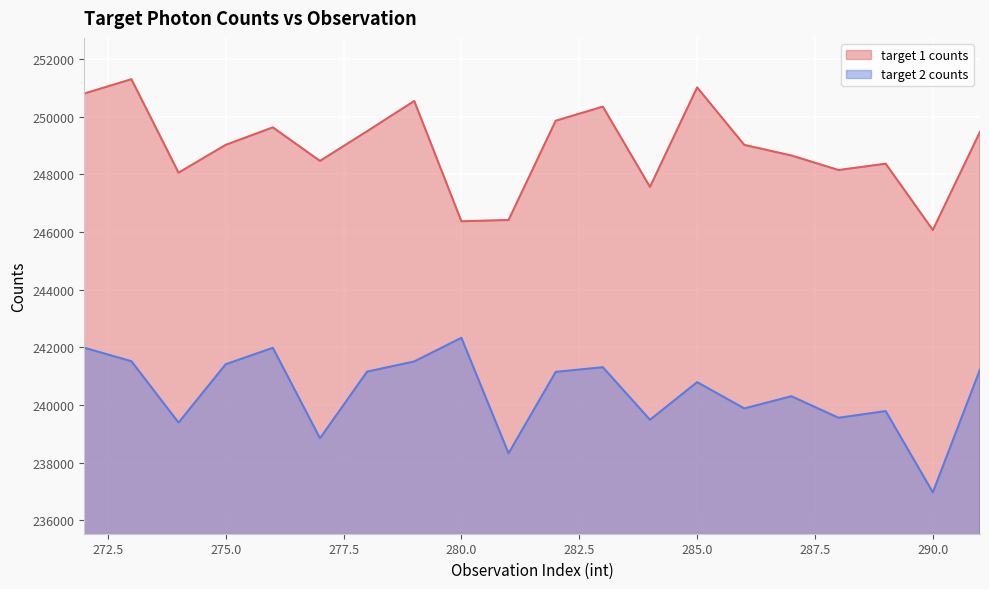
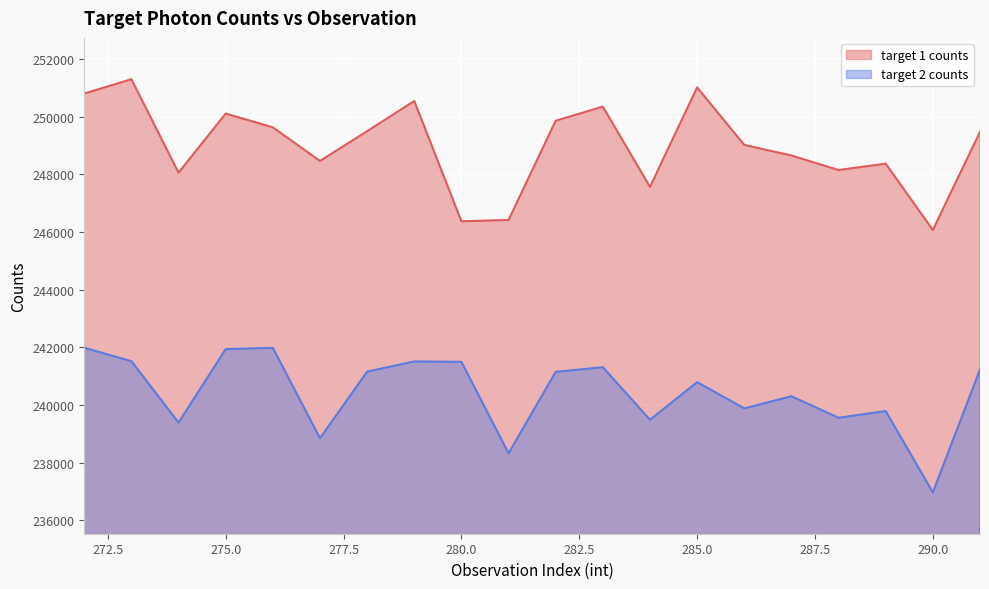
target 1 counts, 275.0: 249000 -> 250100
target 2 counts, 275.0: 241400 -> 241900
target 2 counts, 280.0: 242300 -> 241500
